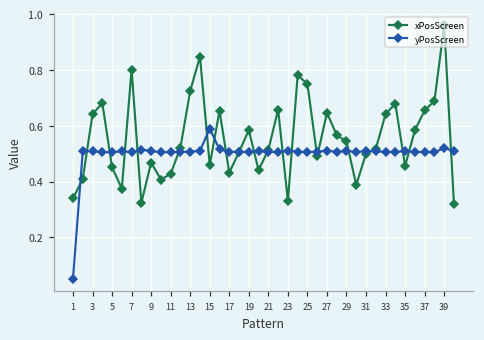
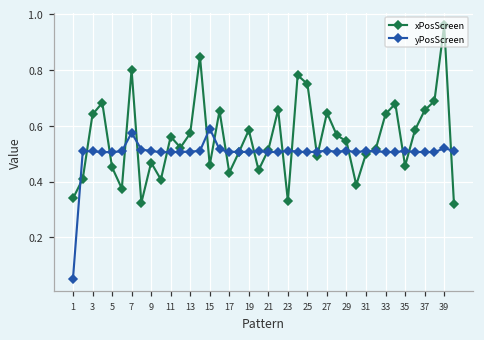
yPosScreen, 7: 0.51 -> 0.58
xPosScreen, 11: 0.43 -> 0.56
xPosScreen, 13: 0.73 -> 0.57
